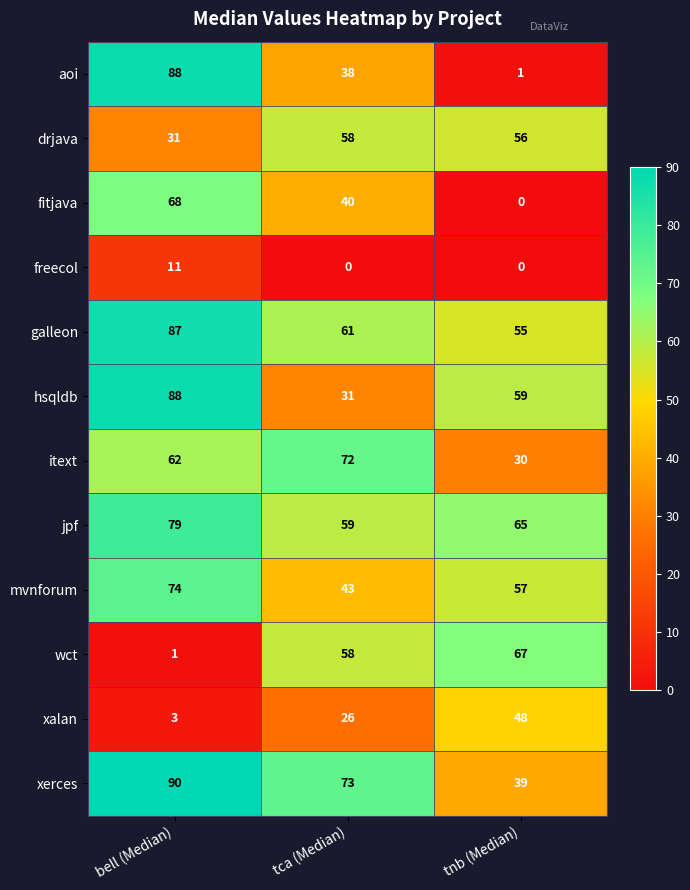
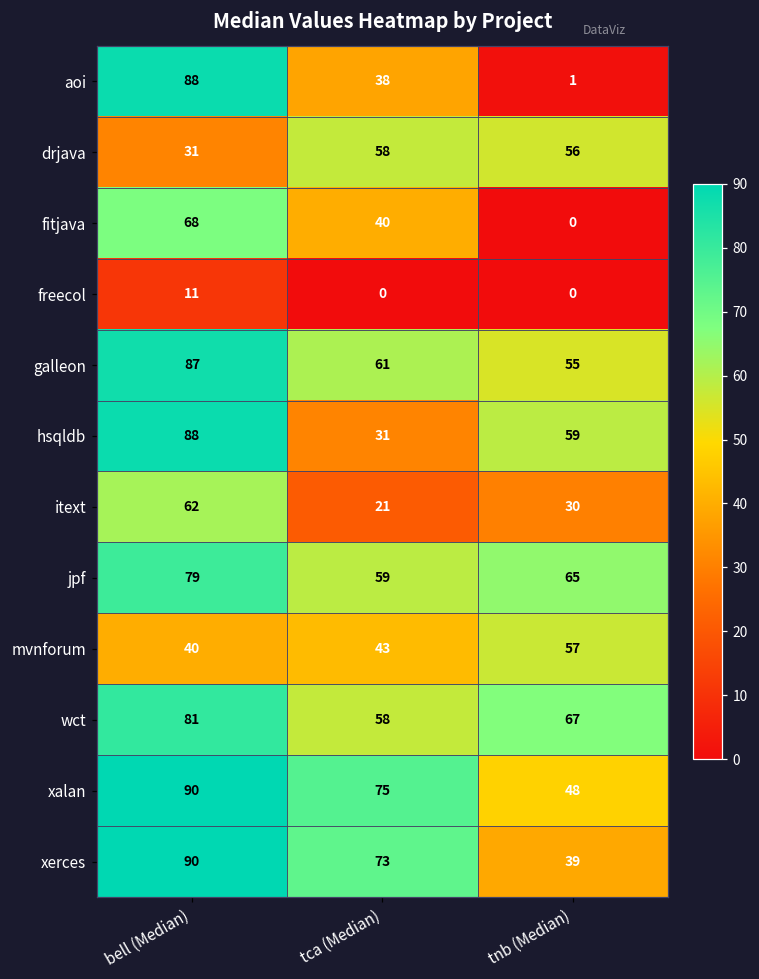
itext, tca (Median): 72 -> 21
mvnforum, bell (Median): 74 -> 40
wct, bell (Median): 1 -> 81
xalan, bell (Median): 3 -> 90
xalan, tca (Median): 26 -> 75
